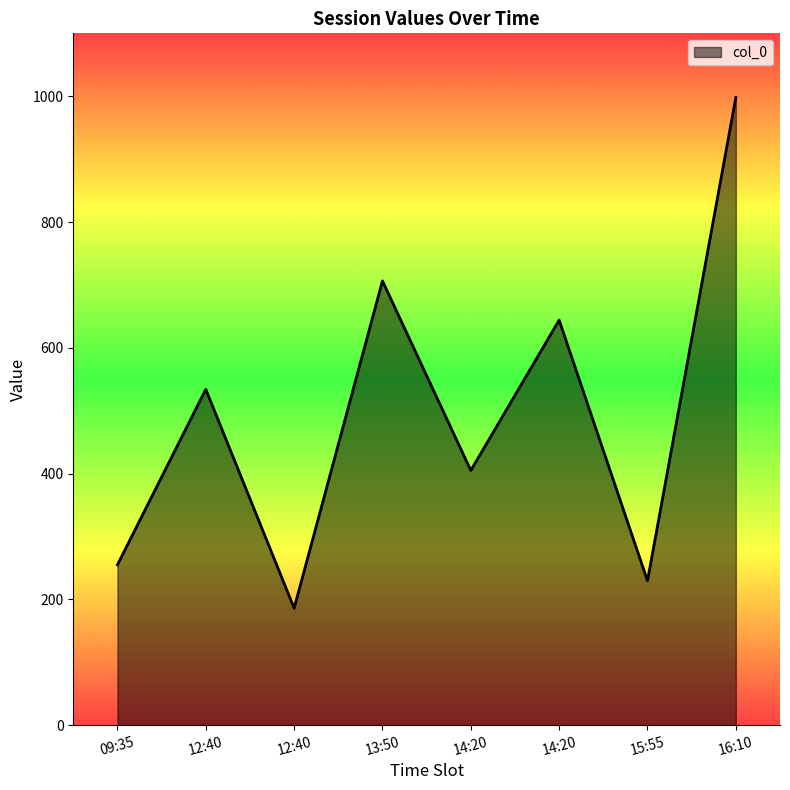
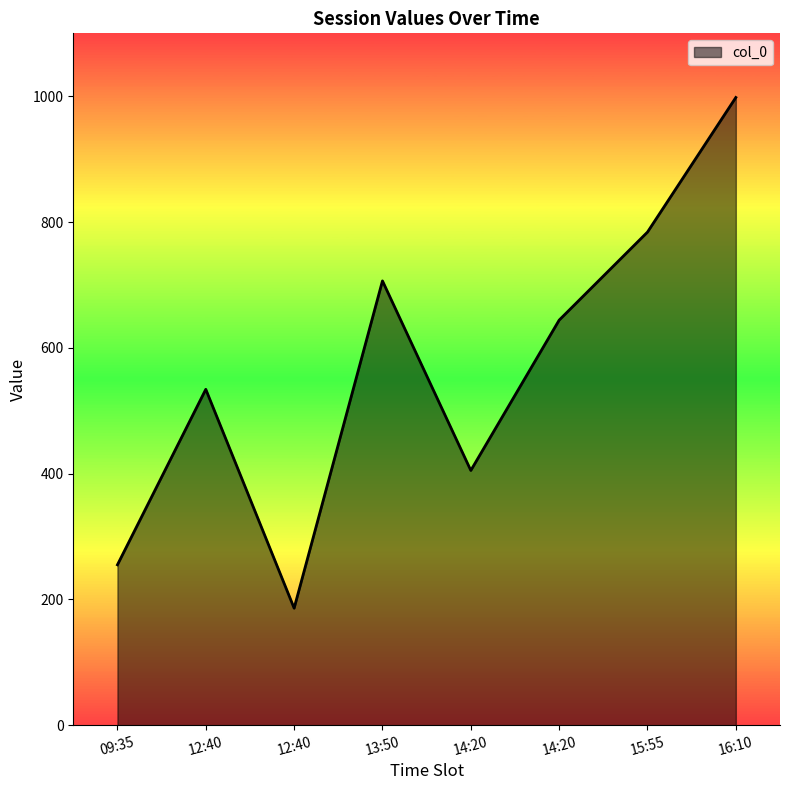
15:55: 230 -> 780
